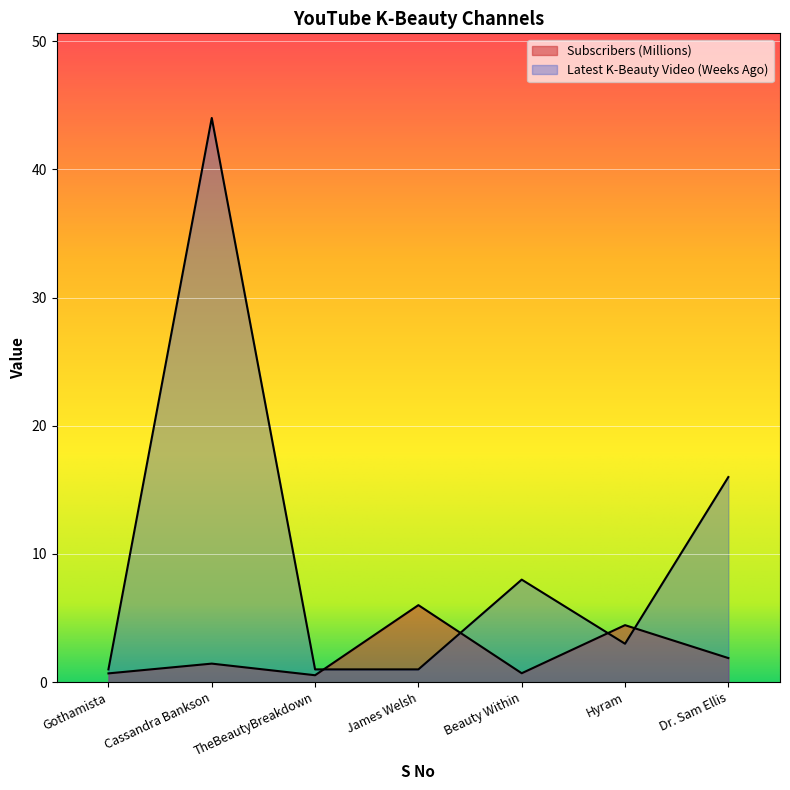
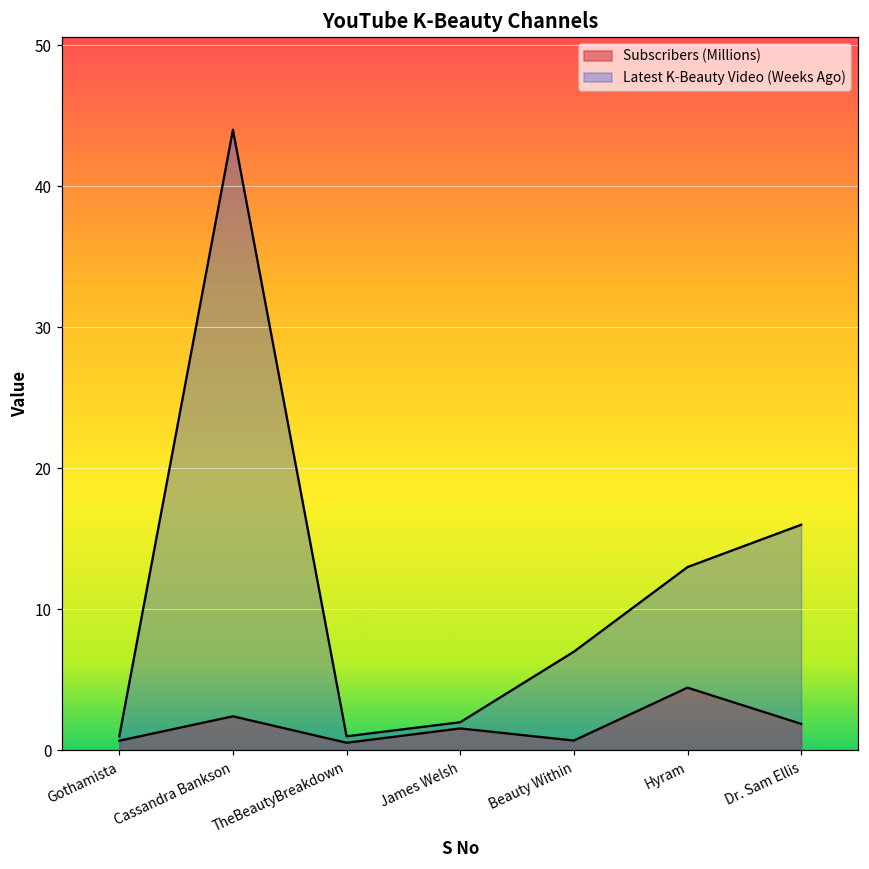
Subscribers (Millions), Cassandra Bankson: 1.5 -> 2.4
Subscribers (Millions), James Welsh: 6.0 -> 1.6
Latest K-Beauty Video (Weeks Ago), James Welsh: 1 -> 2
Latest K-Beauty Video (Weeks Ago), Beauty Within: 8 -> 7
Latest K-Beauty Video (Weeks Ago), Hyram: 3 -> 13
